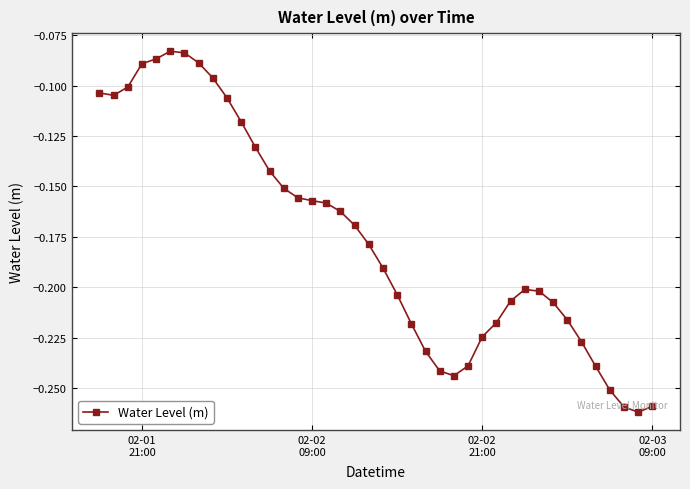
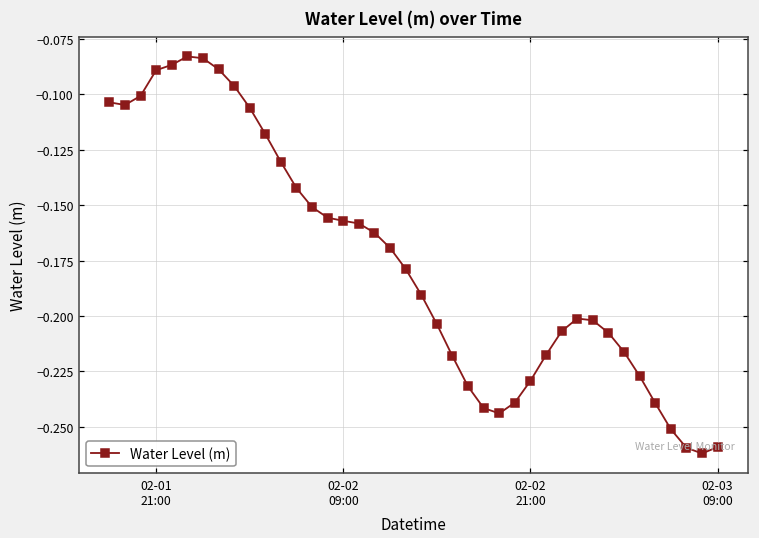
02-02 21:00: -0.225 -> -0.229
